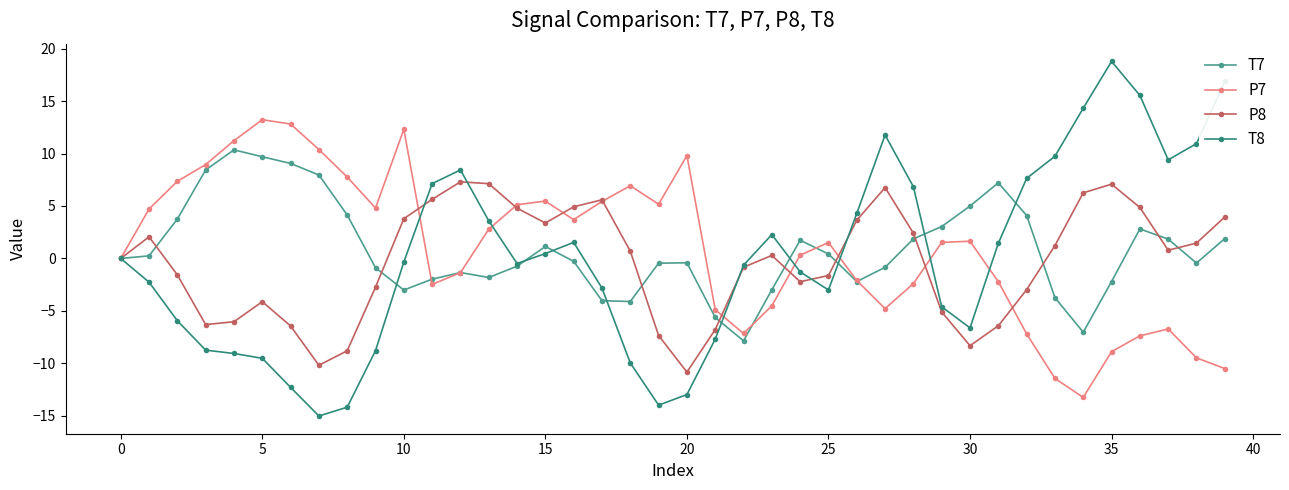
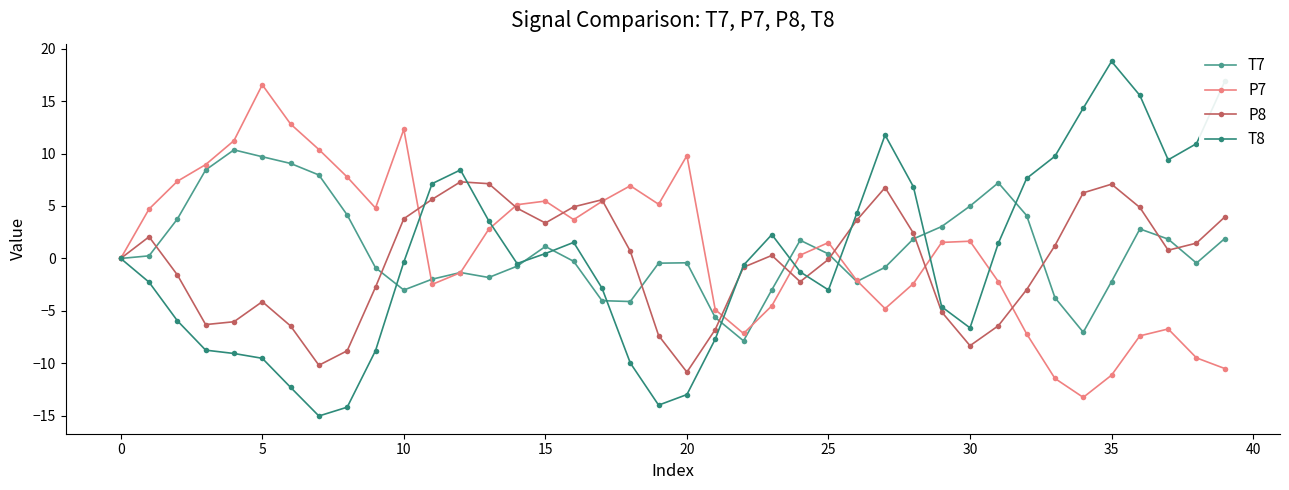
P7, 5: 13.2 -> 16.5
P8, 25: -1.6 -> -0.1
P7, 35: -8.9 -> -11.1
